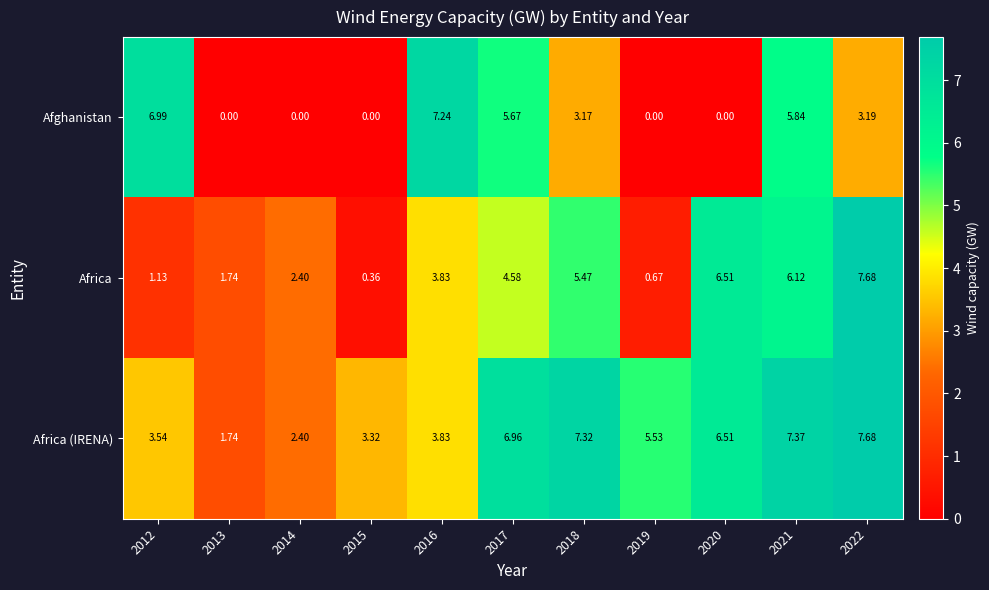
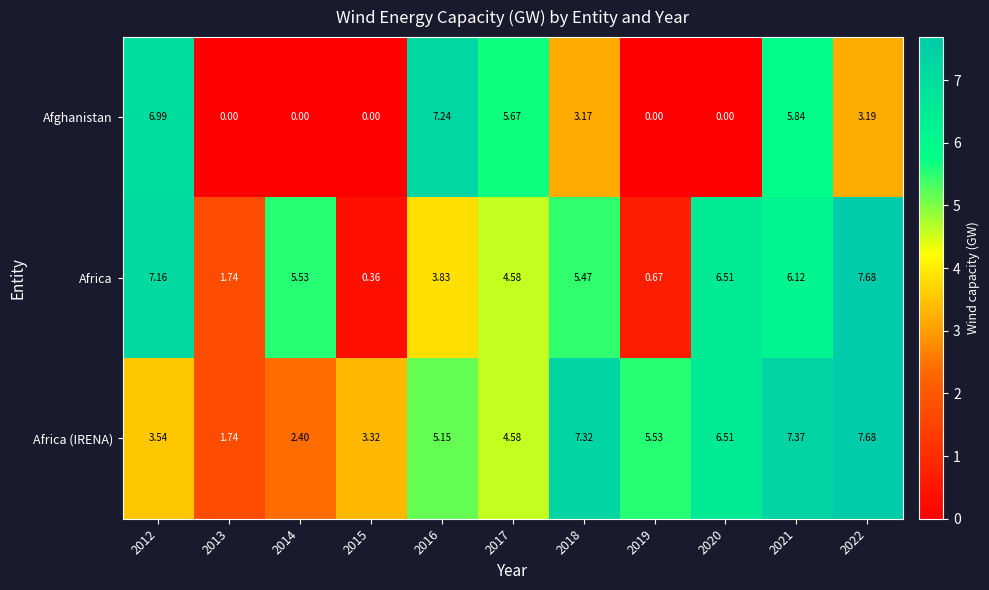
Africa, 2012: 1.13 -> 7.16
Africa, 2014: 2.40 -> 5.53
Africa (IRENA), 2016: 3.83 -> 5.15
Africa (IRENA), 2017: 6.96 -> 4.58
